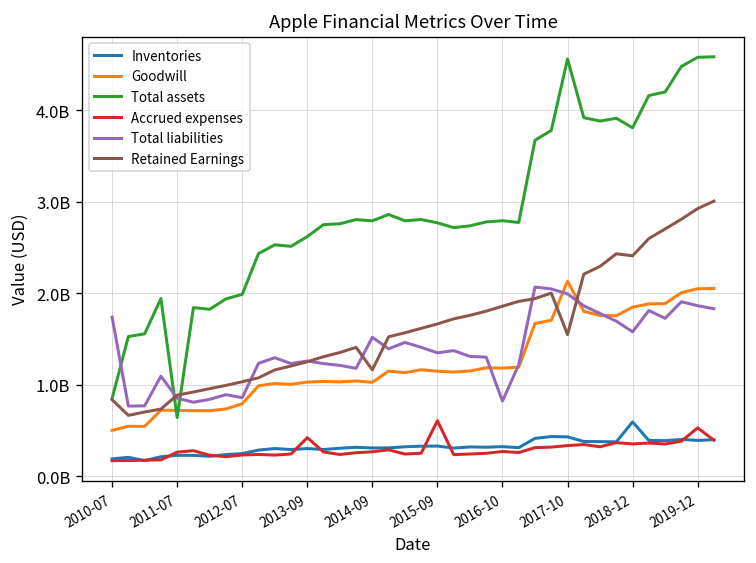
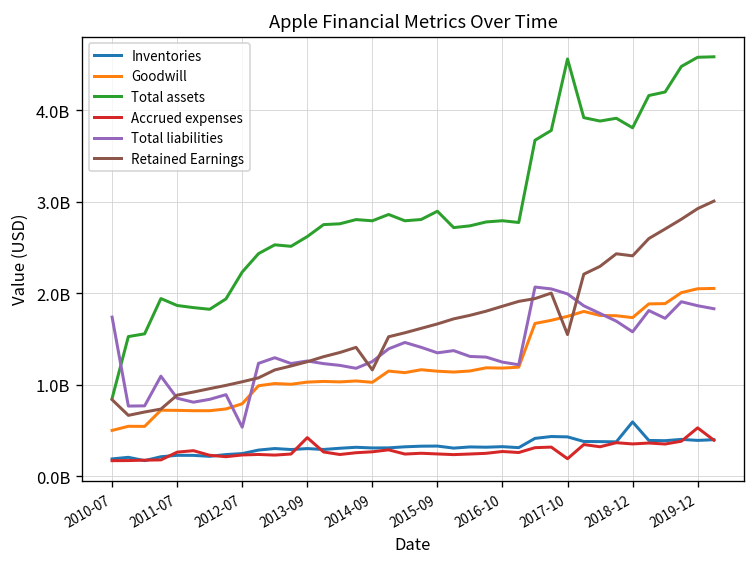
Total assets, 2011-07: 600000000 -> 1900000000
Total assets, 2012-07: 2000000000 -> 2200000000
Total liabilities, 2012-07: 900000000 -> 500000000
Total liabilities, 2014-09: 1500000000 -> 1300000000
Total assets, 2015-09: 2800000000 -> 2900000000
Accrued expenses, 2015-09: 600000000 -> 200000000
Total liabilities, 2016-10: 800000000 -> 1200000000
Goodwill, 2017-10: 2100000000 -> 1700000000
Accrued expenses, 2017-10: 300000000 -> 200000000
Goodwill, 2018-12: 1800000000 -> 1700000000
